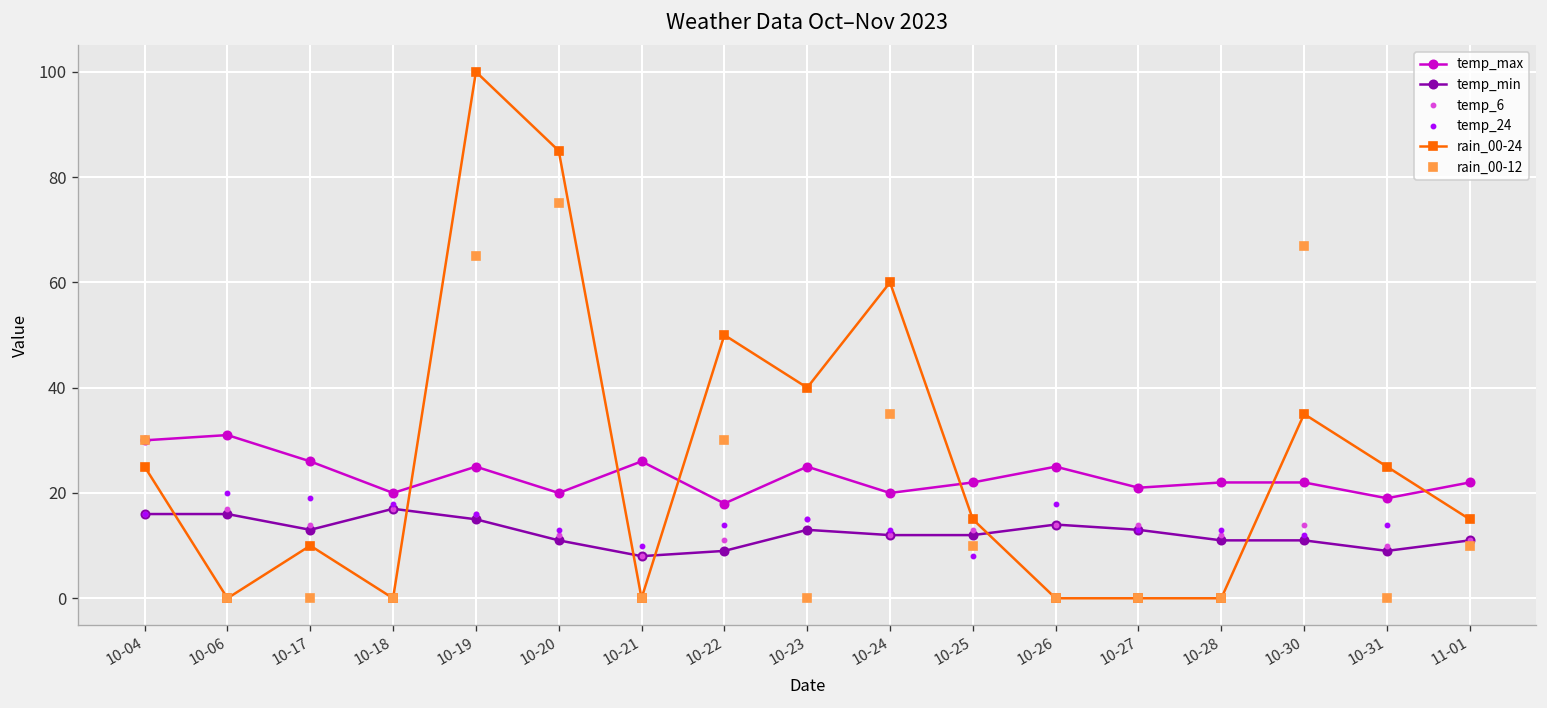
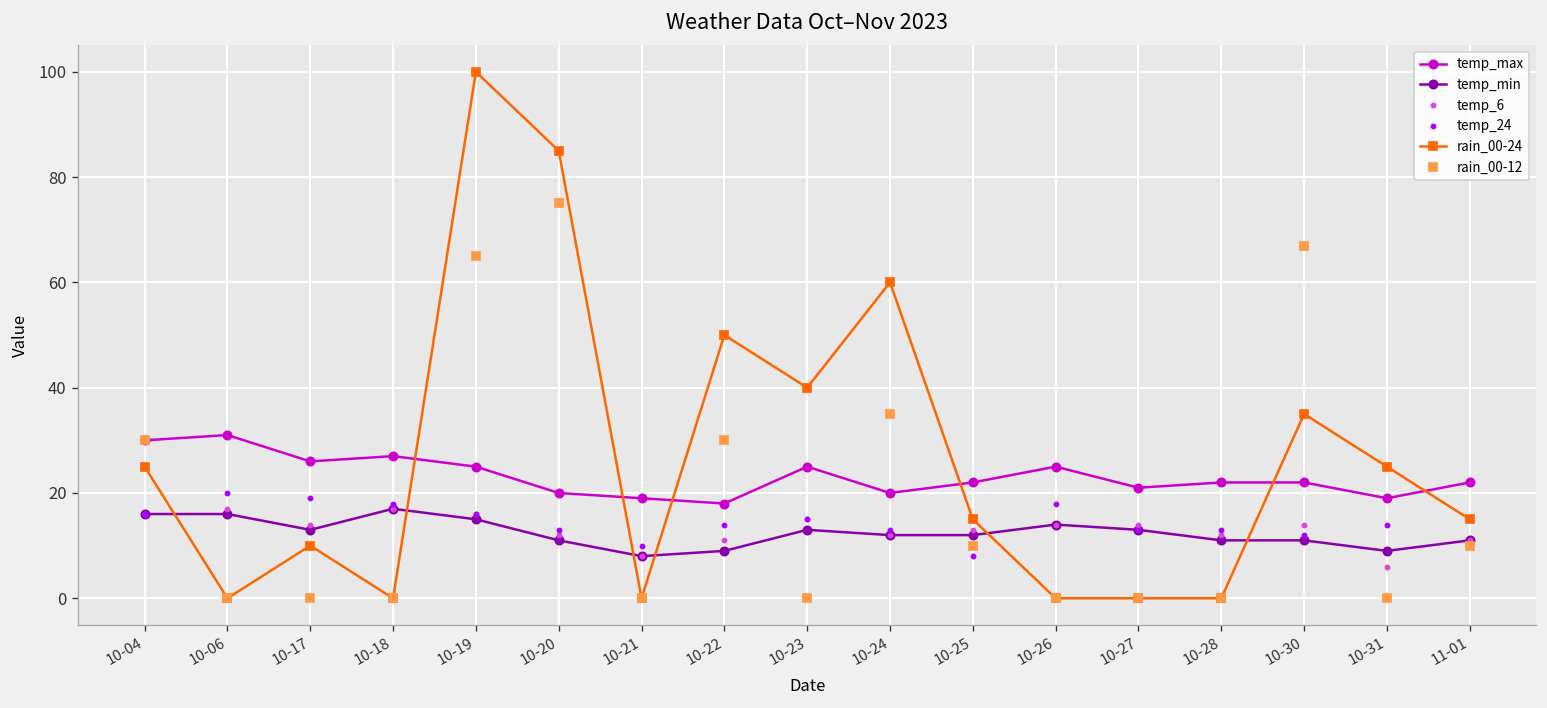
temp_max, 10-18: 20 -> 27
temp_max, 10-21: 26 -> 19
temp_6, 10-31: 10 -> 6
